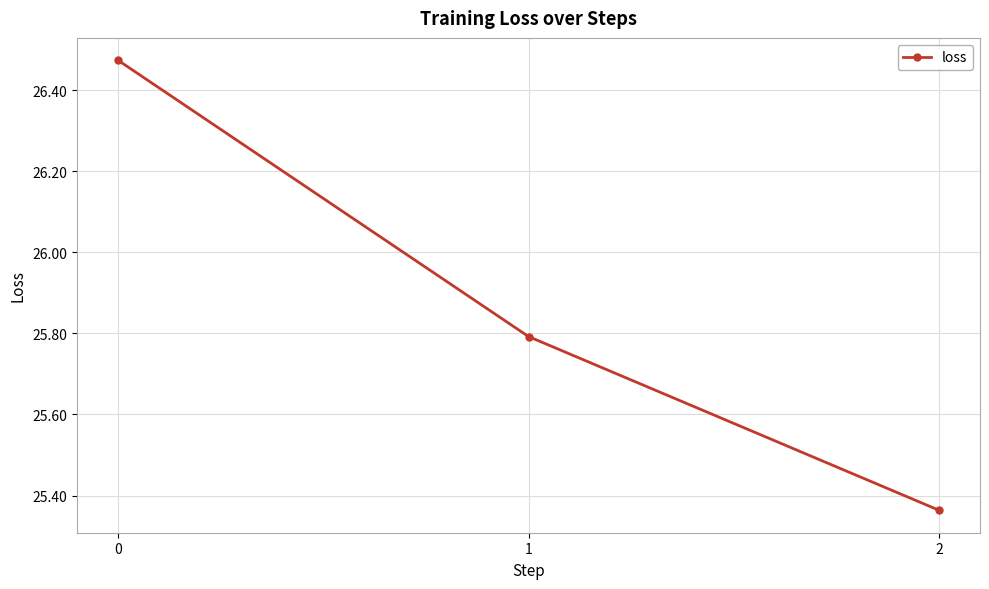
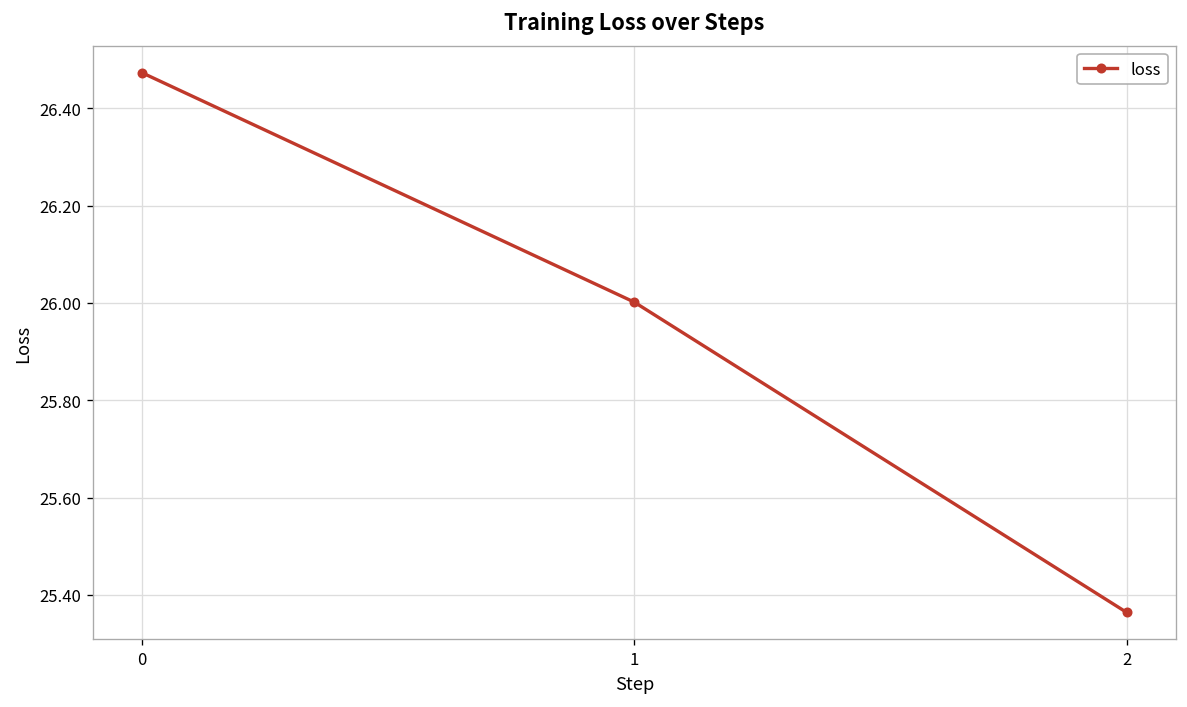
1: 25.79 -> 26.00
